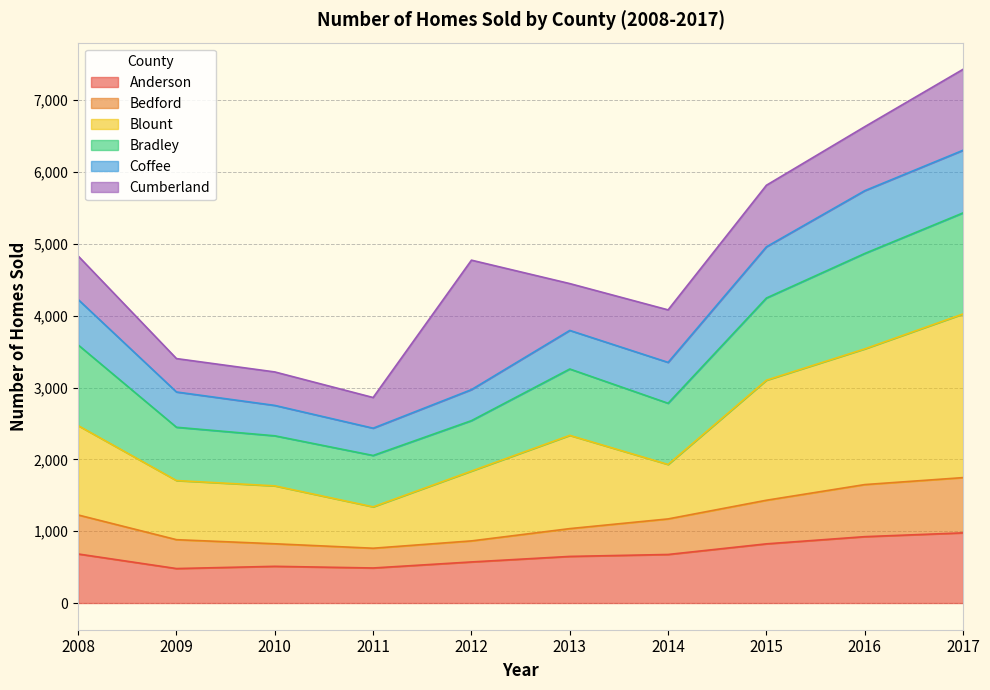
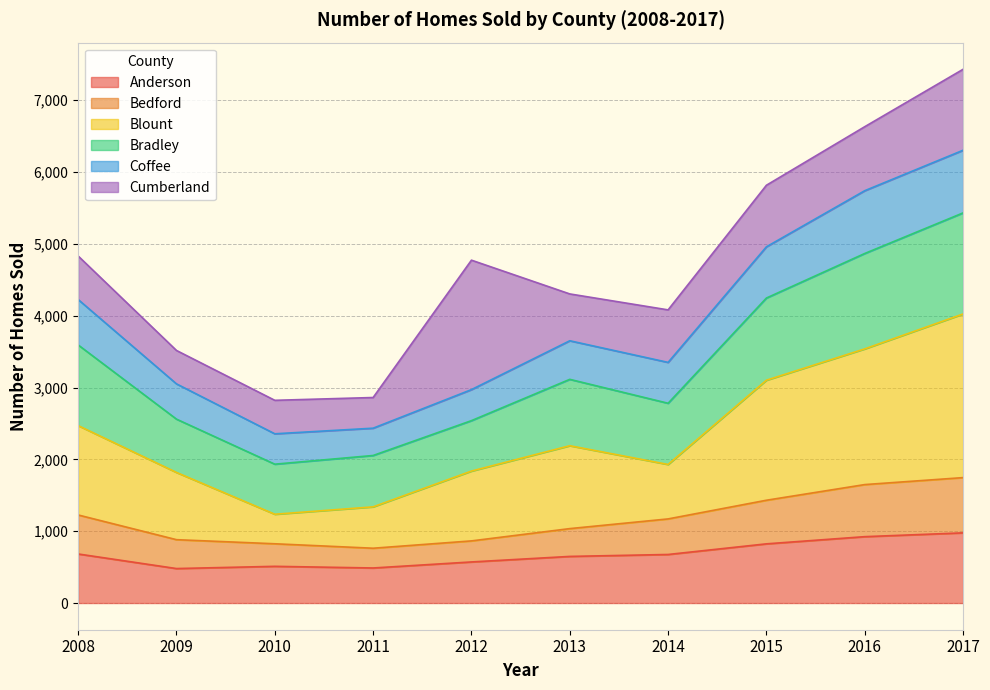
Blount, 2009: 800 -> 900
Blount, 2010: 800 -> 400
Blount, 2013: 1,300 -> 1,200
